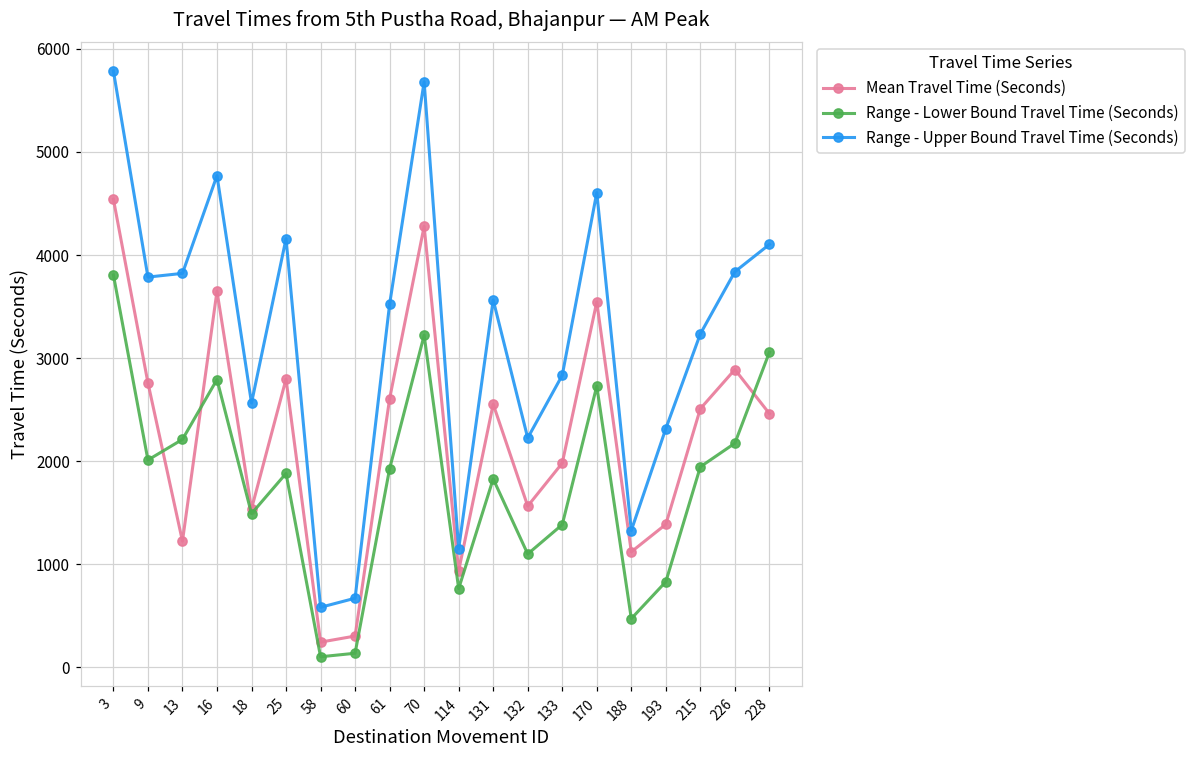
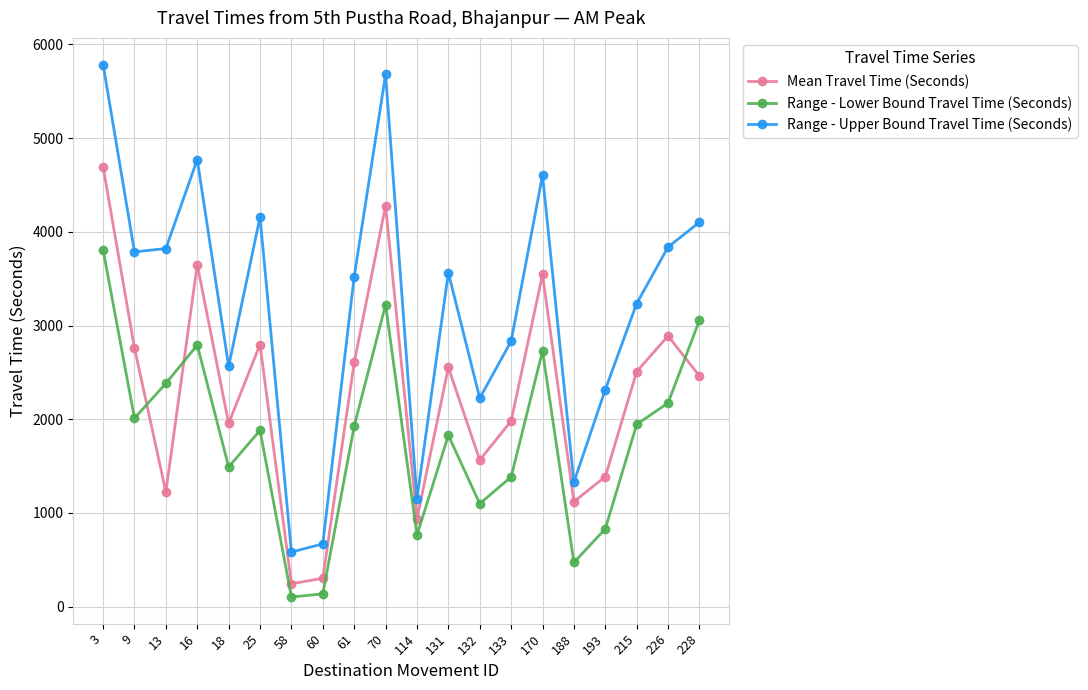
Mean Travel Time (Seconds), 3: 4500 -> 4700
Range - Lower Bound Travel Time (Seconds), 13: 2200 -> 2400
Mean Travel Time (Seconds), 18: 1500 -> 2000
